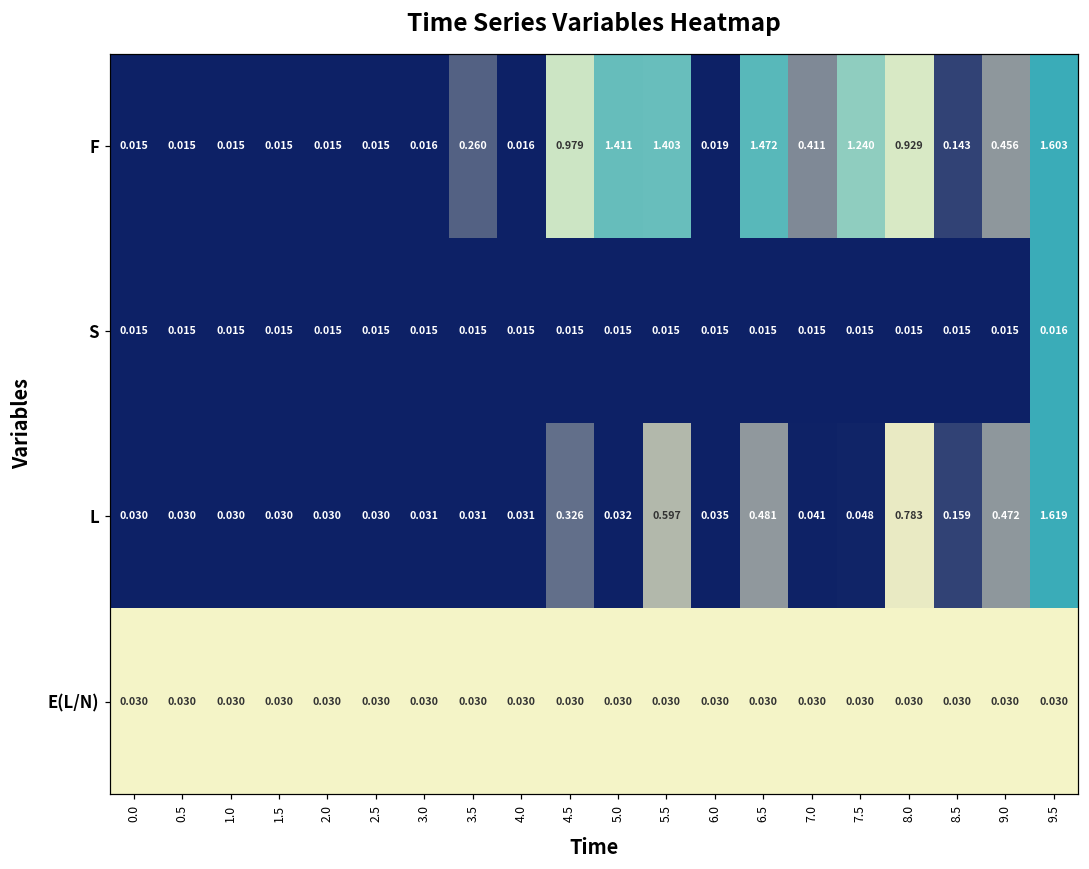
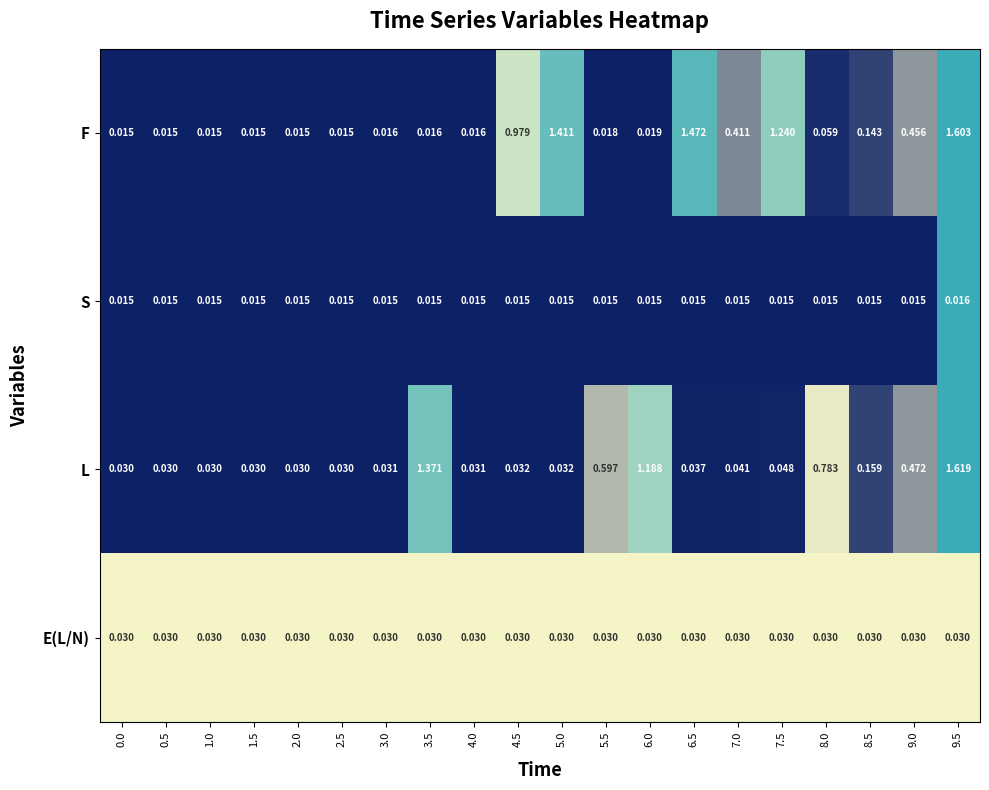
F, 3.5: 0.260 -> 0.016
F, 5.5: 1.403 -> 0.018
F, 8.0: 0.929 -> 0.059
L, 3.5: 0.031 -> 1.371
L, 4.5: 0.326 -> 0.032
L, 6.0: 0.035 -> 1.188
L, 6.5: 0.481 -> 0.037
